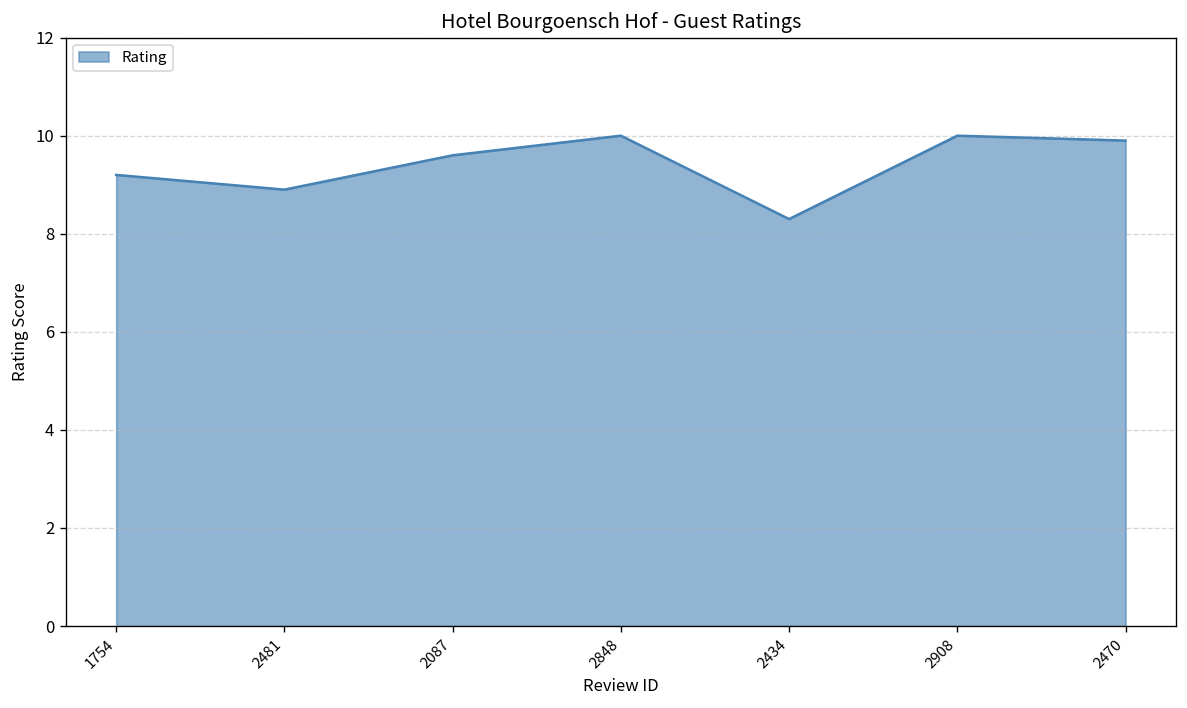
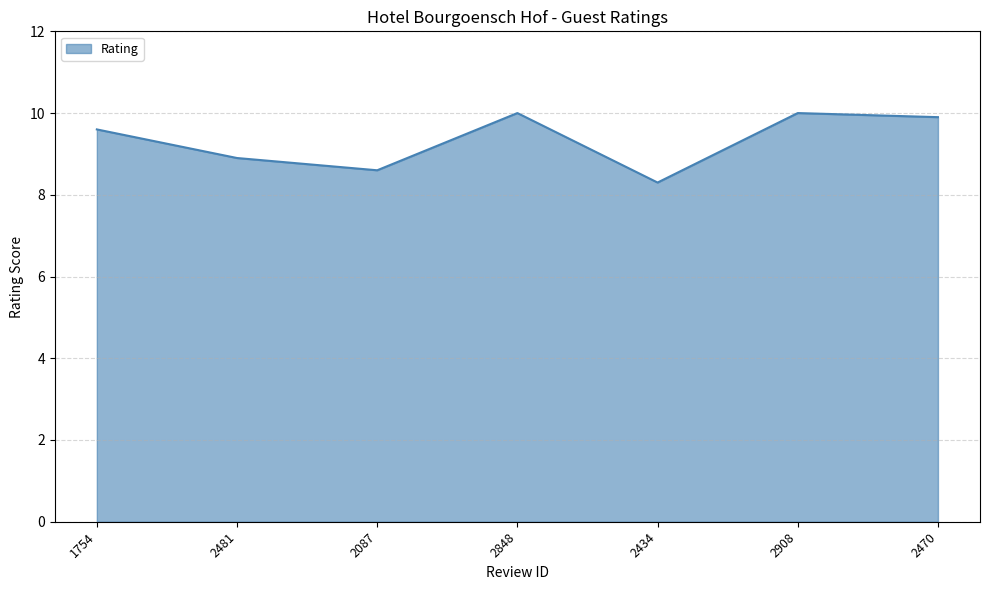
1754: 9.2 -> 9.6
2087: 9.6 -> 8.6
